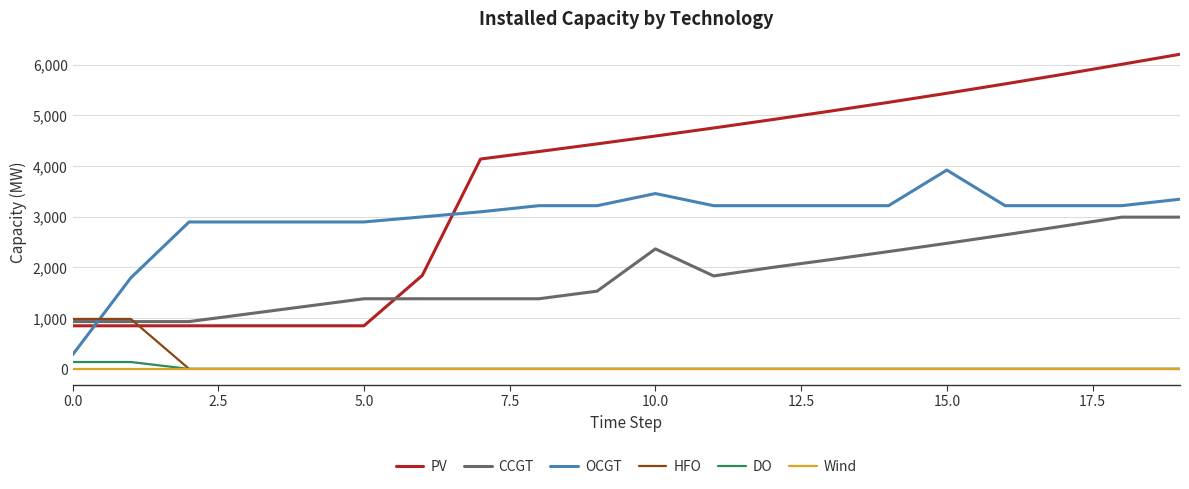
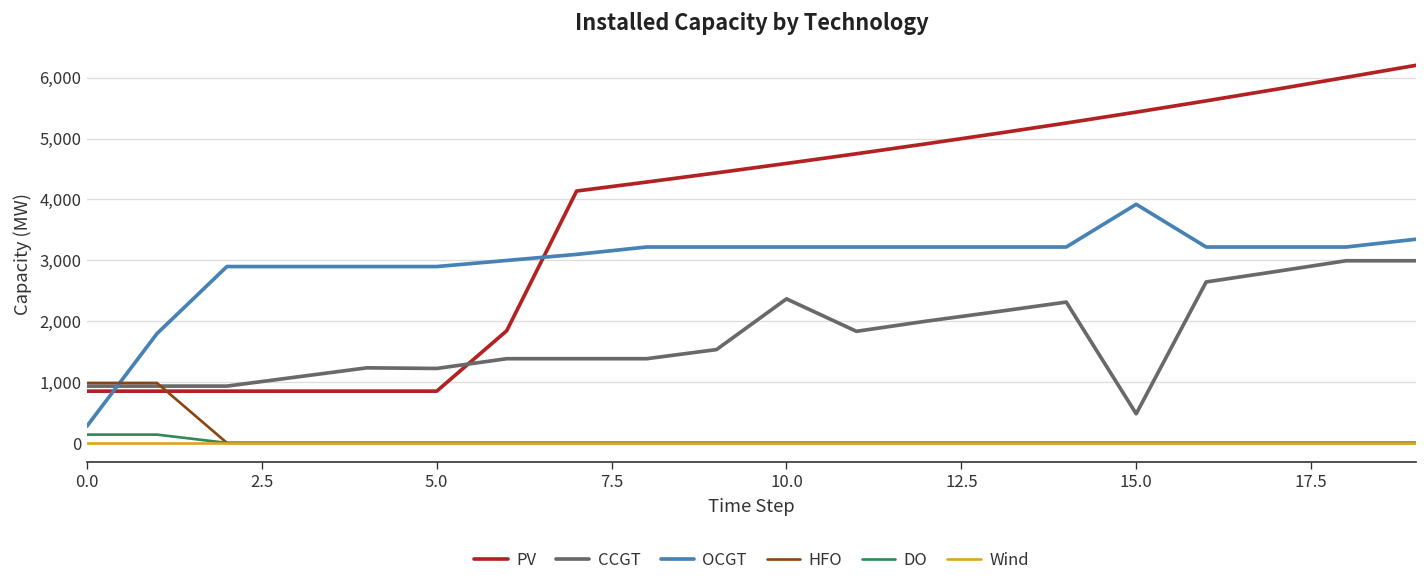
CCGT, 5.0: 1,400 -> 1,200
OCGT, 10.0: 3,500 -> 3,200
CCGT, 15.0: 2,500 -> 500
